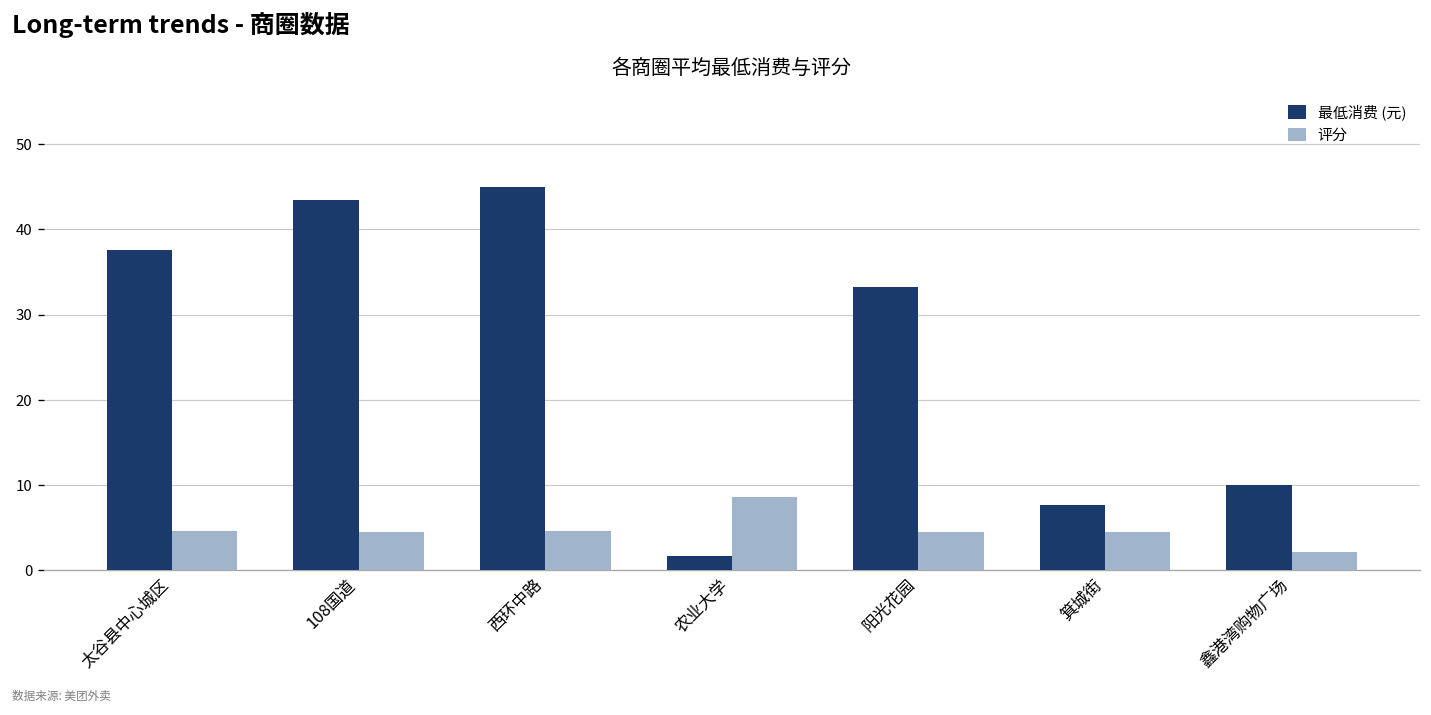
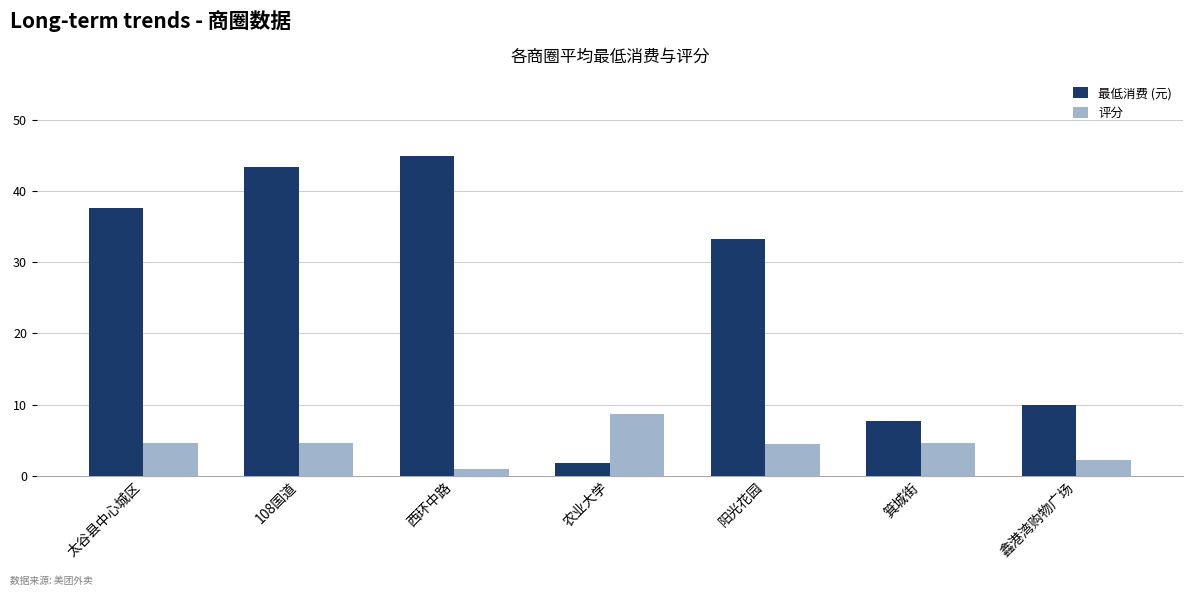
评分, 西环中路: 5 -> 1
